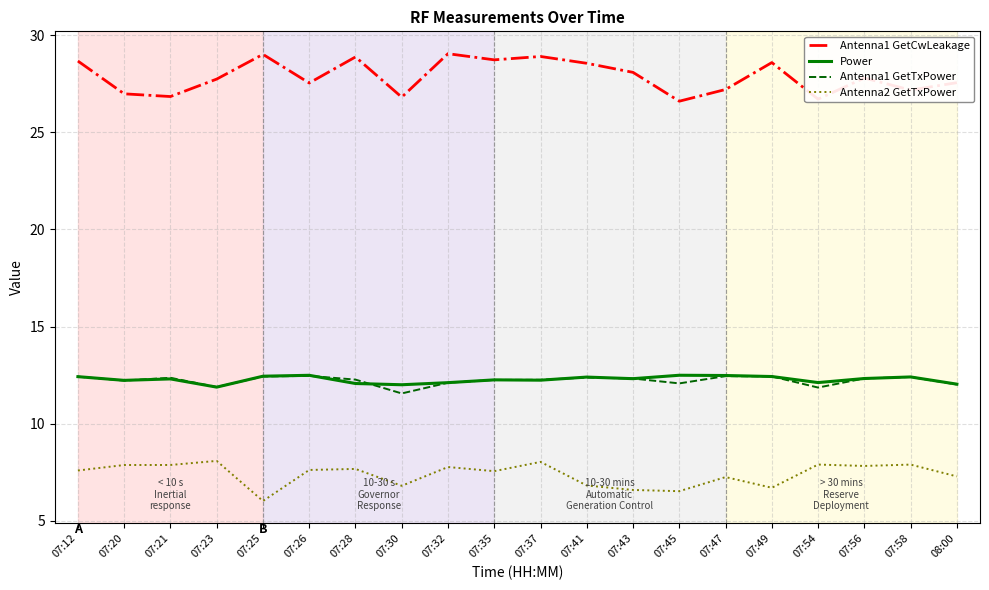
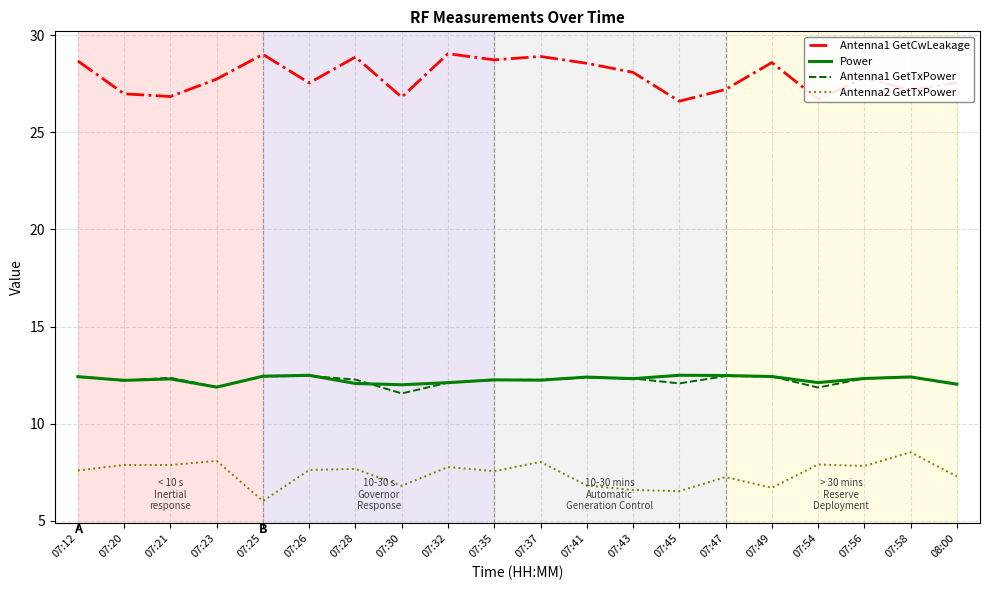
Antenna2 GetTxPower, 07:58: 7.9 -> 8.5
